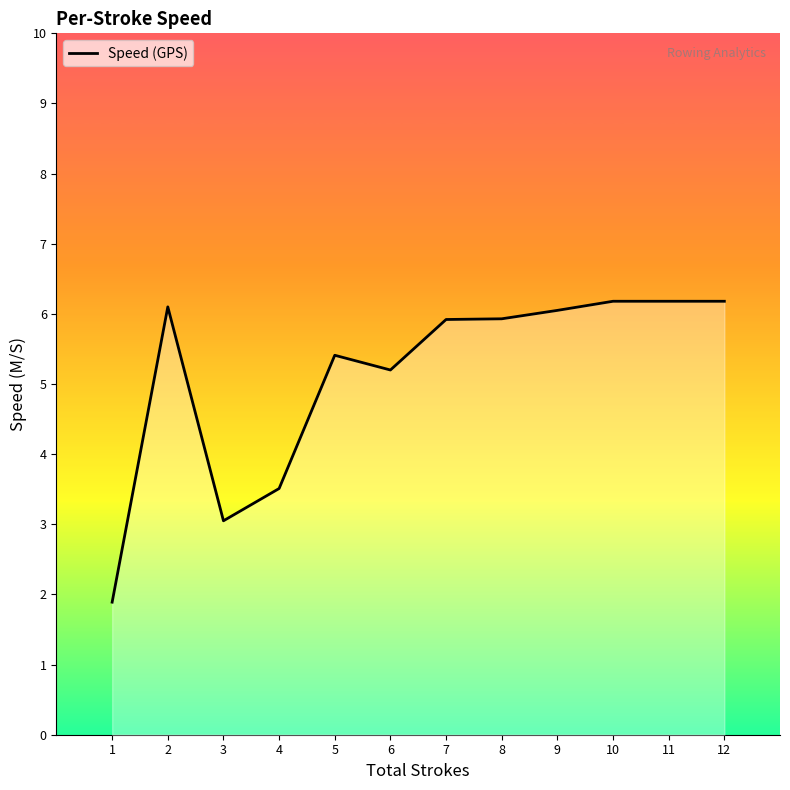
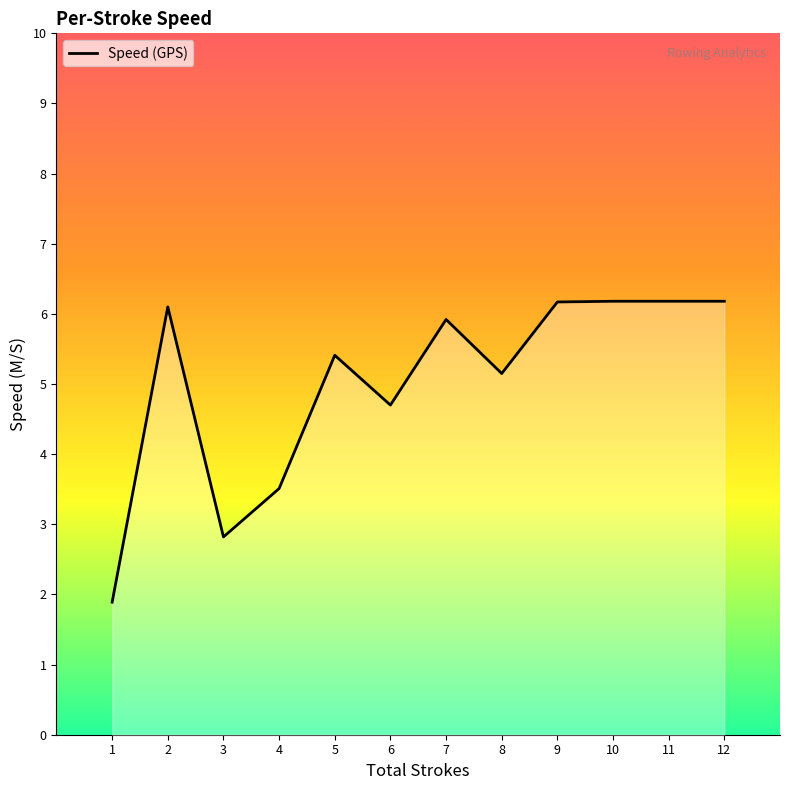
3: 3.1 -> 2.8
6: 5.2 -> 4.7
8: 5.9 -> 5.2
9: 6.1 -> 6.2
